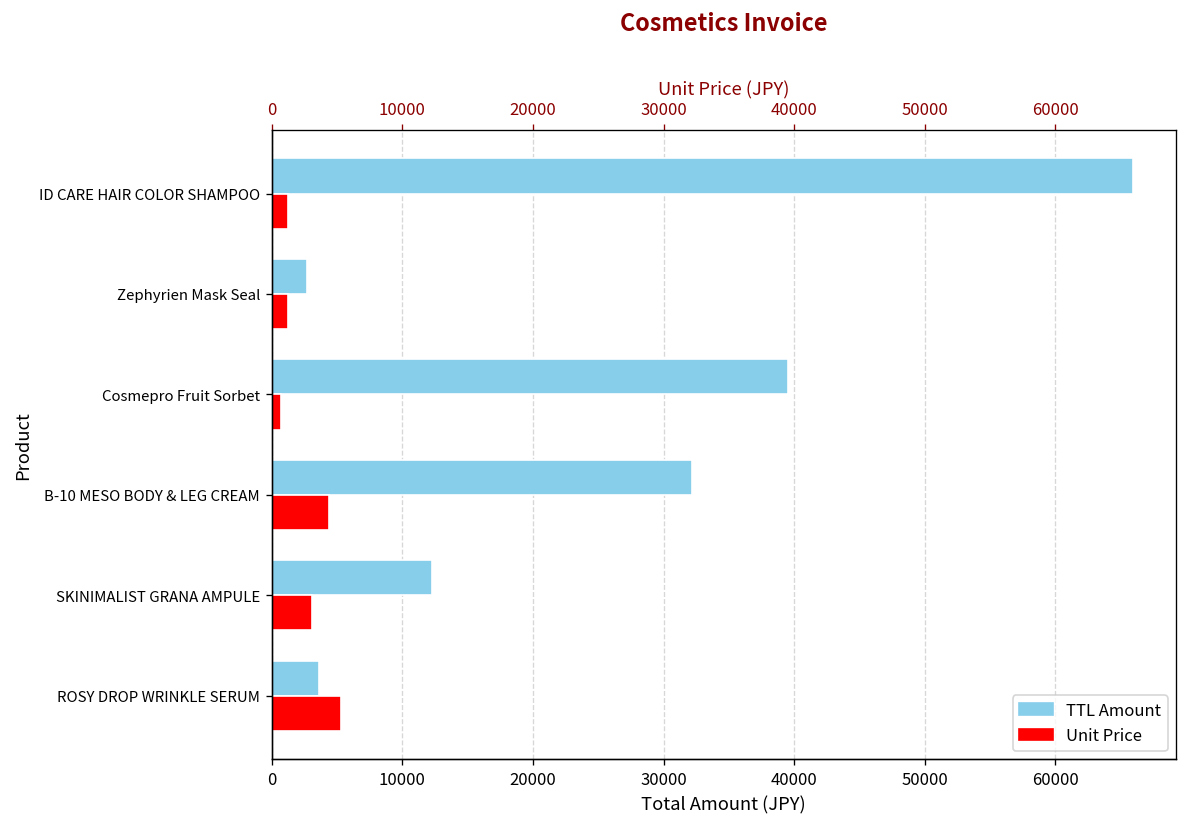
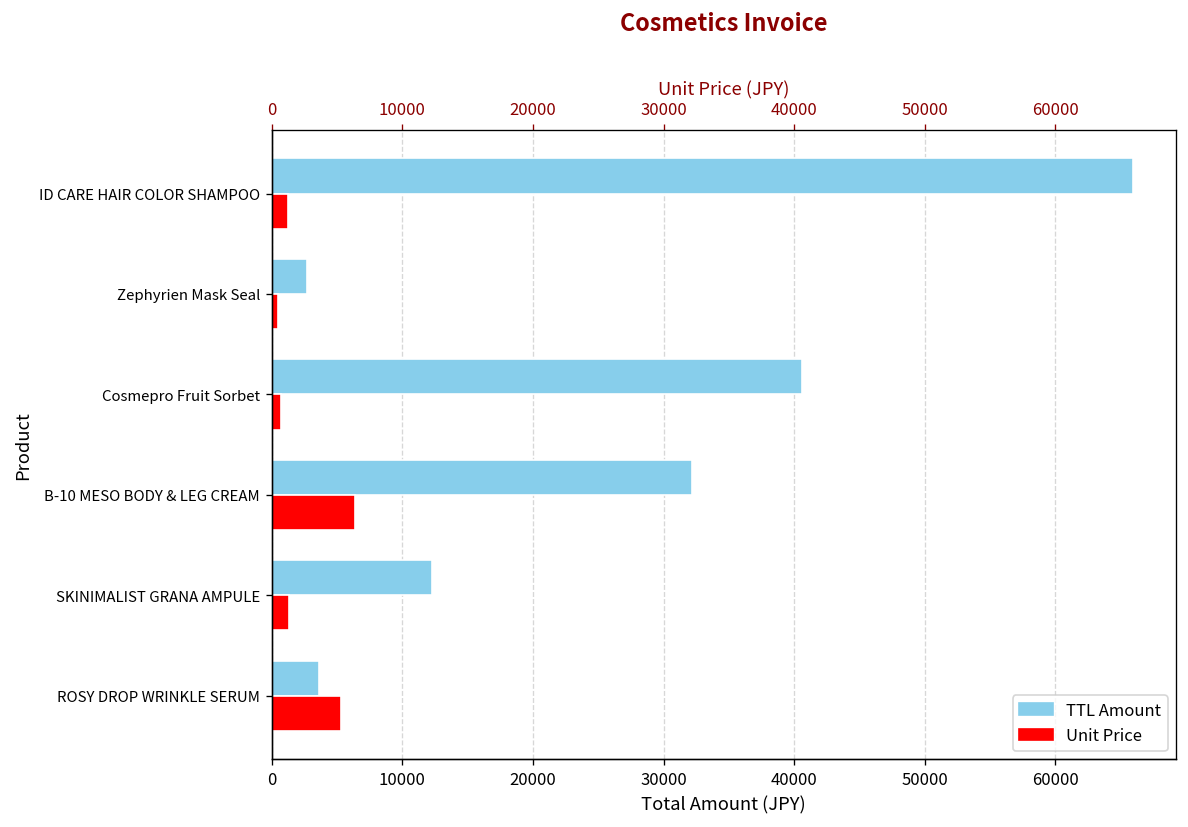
Unit Price, Zephyrien Mask Seal: 1300 -> 500
TTL Amount, Cosmepro Fruit Sorbet: 39500 -> 40600
Unit Price, B-10 MESO BODY & LEG CREAM: 4400 -> 6400
Unit Price, SKINIMALIST GRANA AMPULE: 3100 -> 1300
